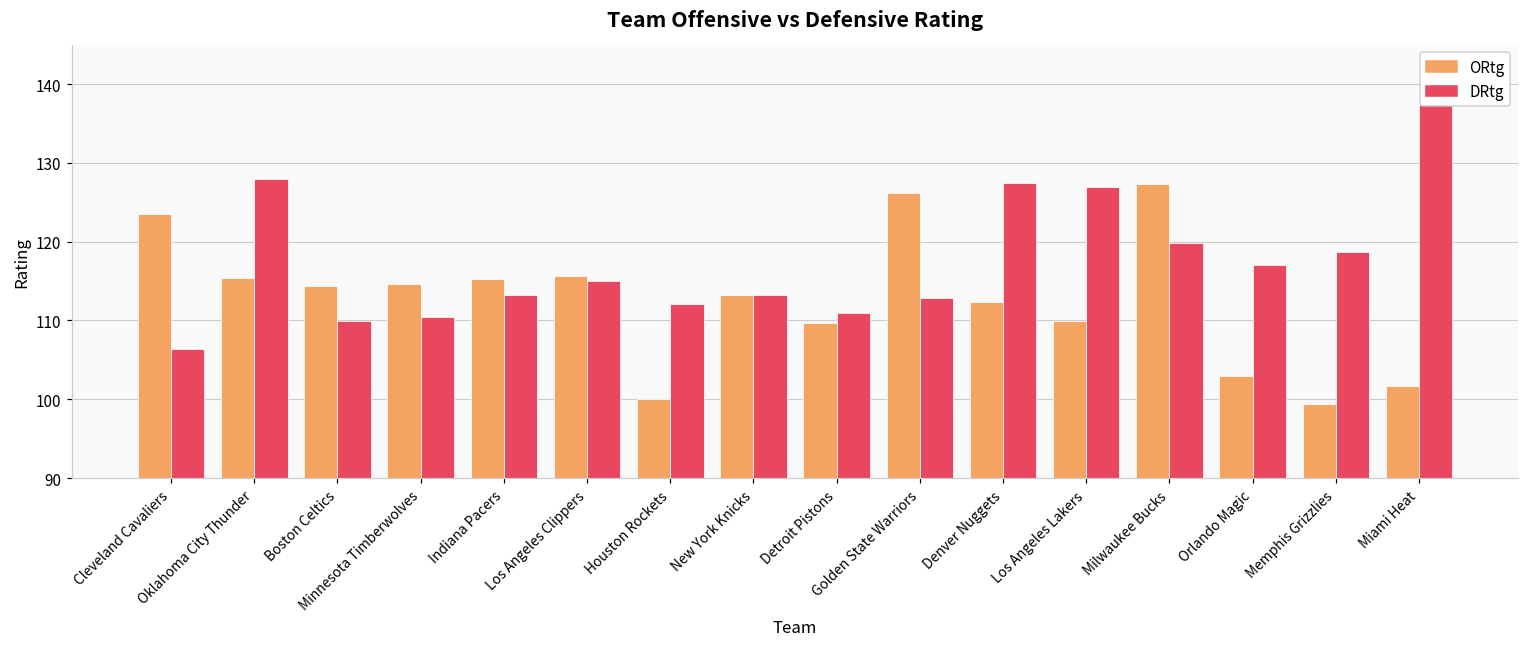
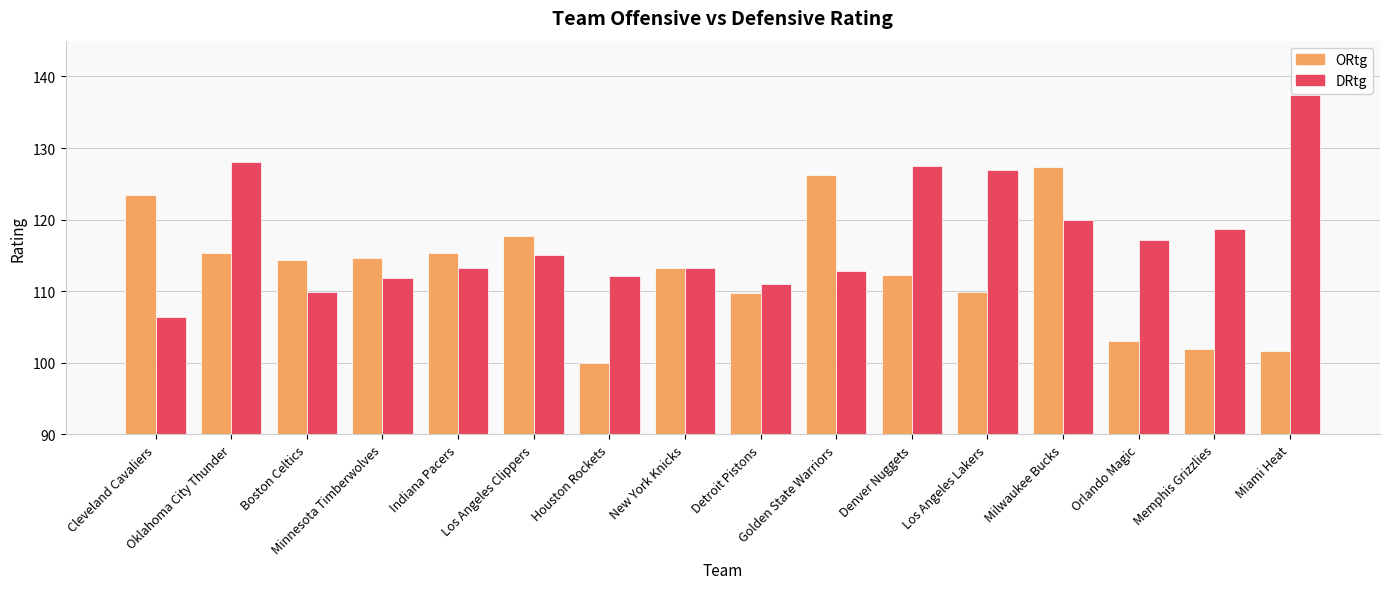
DRtg, Minnesota Timberwolves: 111 -> 112
ORtg, Los Angeles Clippers: 116 -> 118
ORtg, Memphis Grizzlies: 99 -> 102
